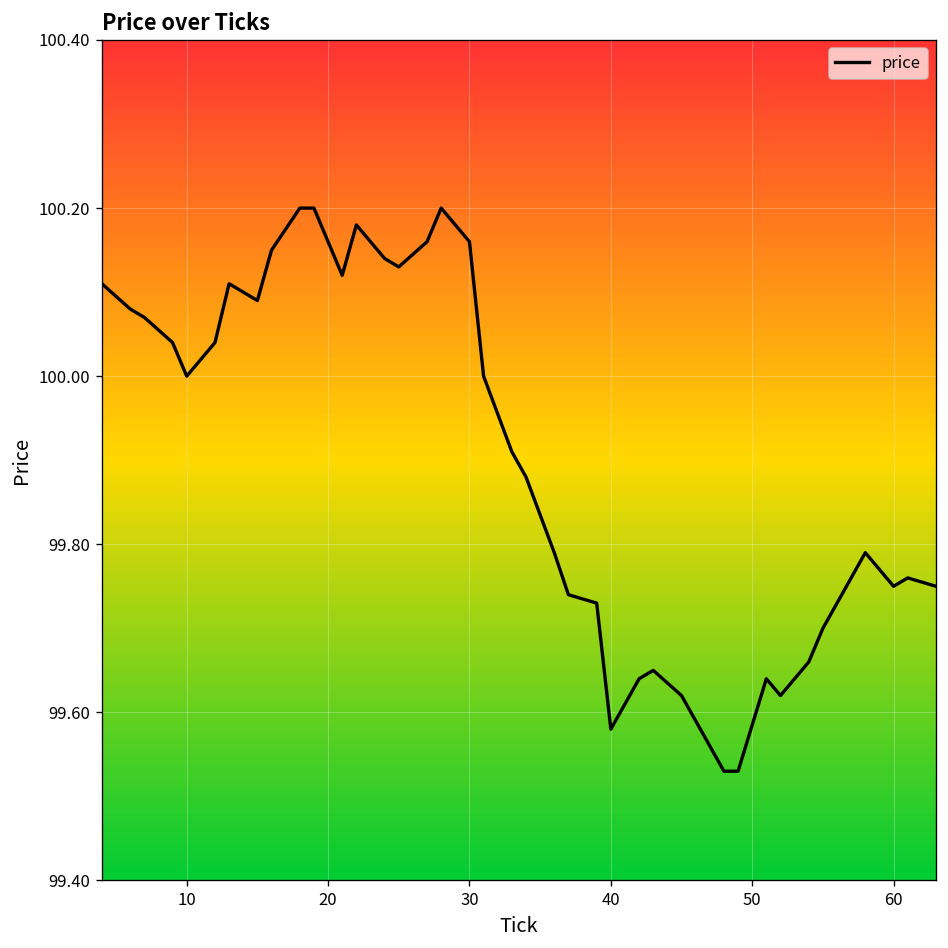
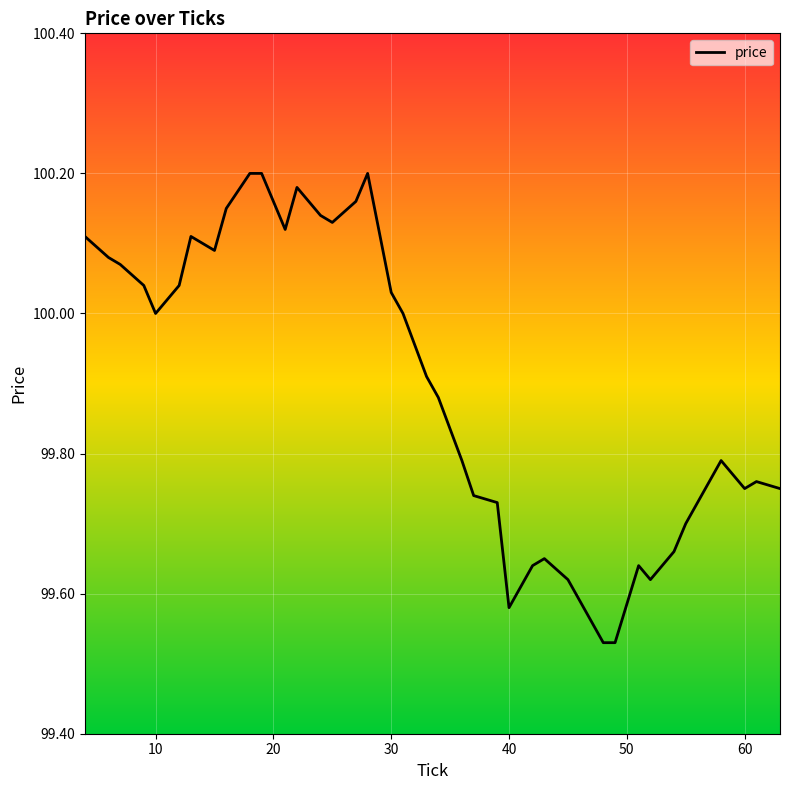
30: 100.16 -> 100.03
